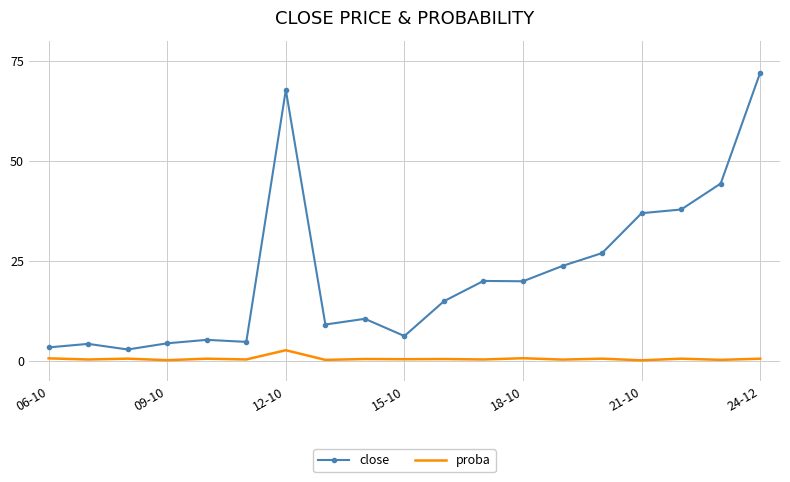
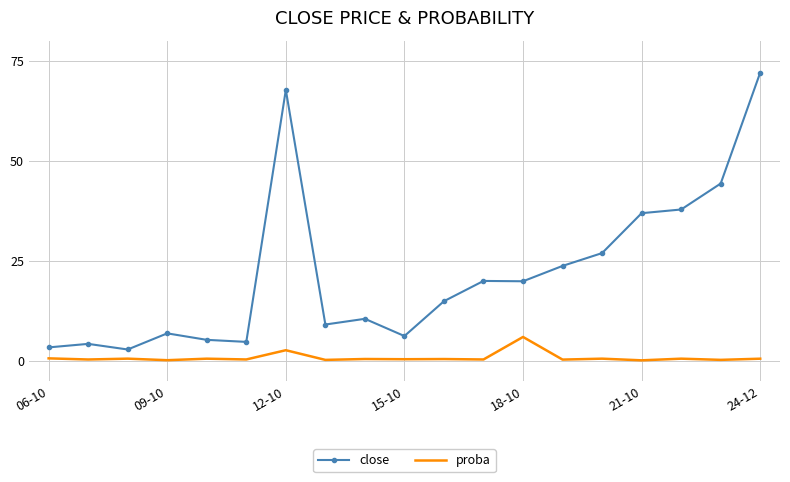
close, 09-10: 5 -> 7
proba, 18-10: 1 -> 6
